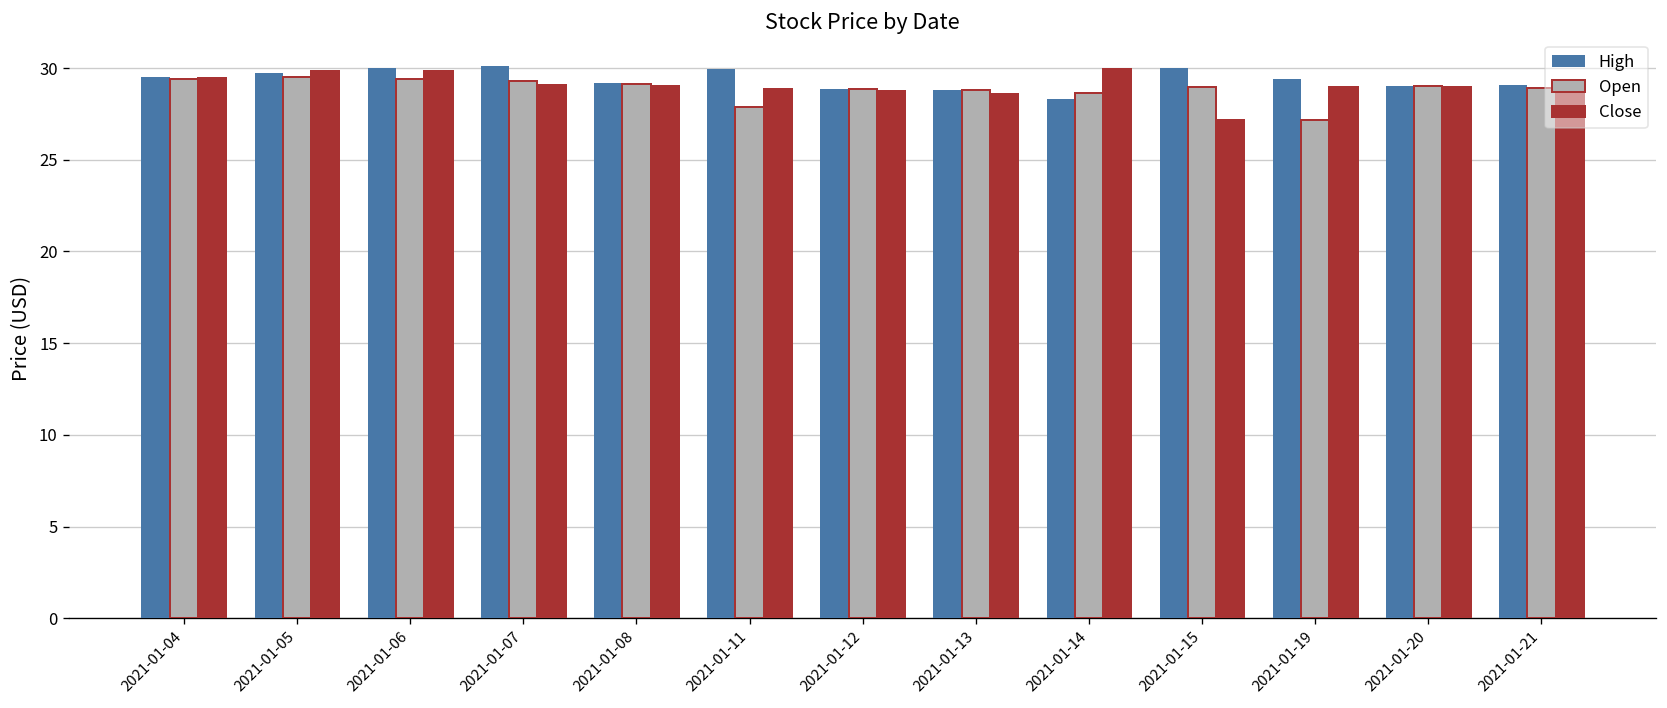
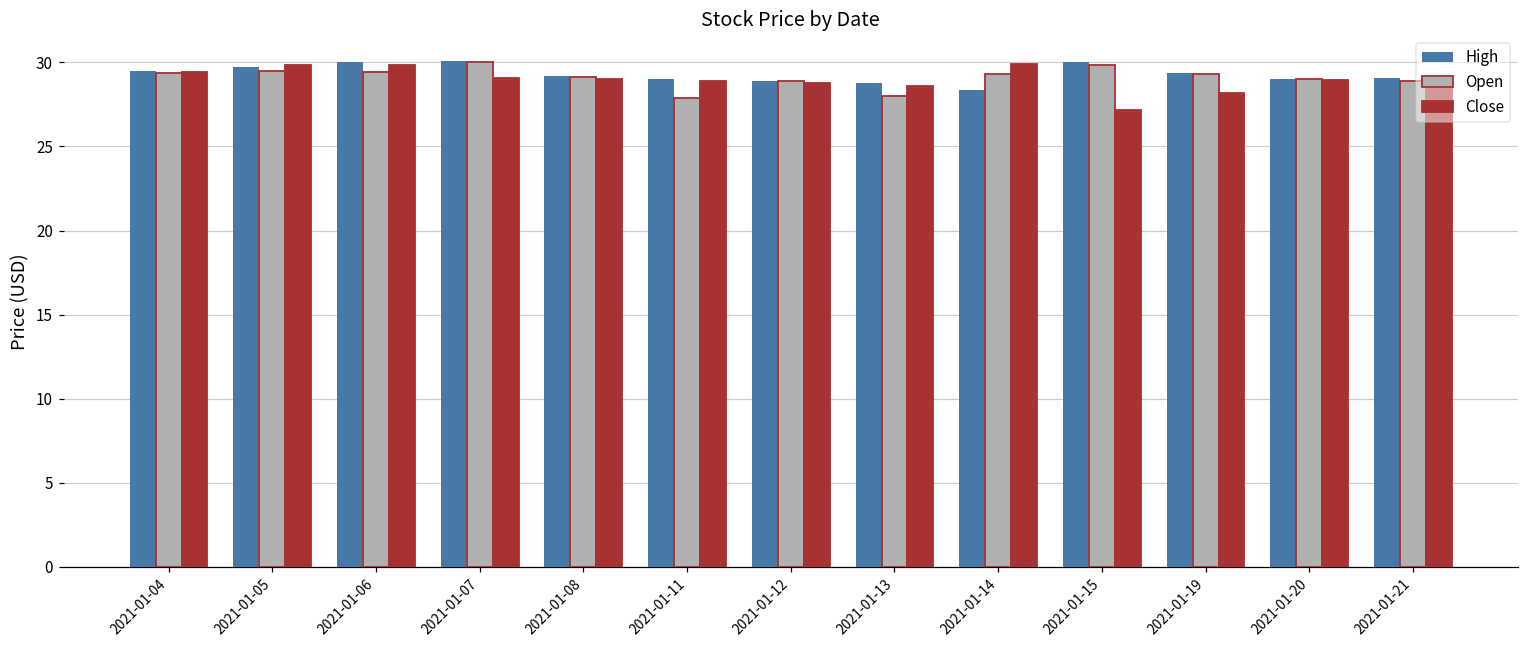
Open, 2021-01-07: 29.3 -> 30.0
High, 2021-01-11: 29.9 -> 29.0
Open, 2021-01-13: 28.8 -> 28.0
Open, 2021-01-14: 28.6 -> 29.3
Open, 2021-01-15: 29.0 -> 29.9
Open, 2021-01-19: 27.2 -> 29.3
Close, 2021-01-19: 29.0 -> 28.2
